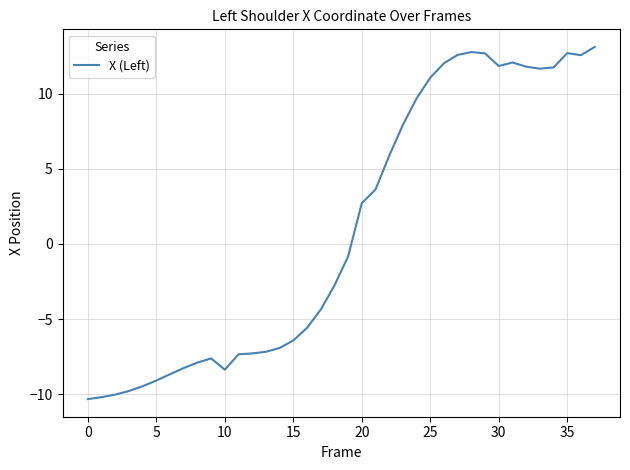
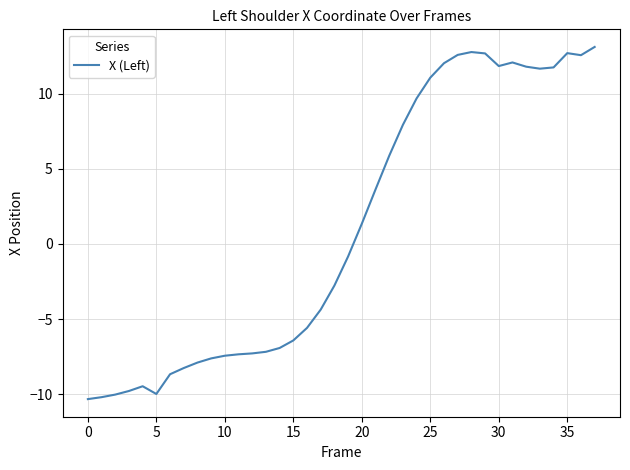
5: -9.1 -> -10.0
10: -8.4 -> -7.4
20: 2.7 -> 1.3
